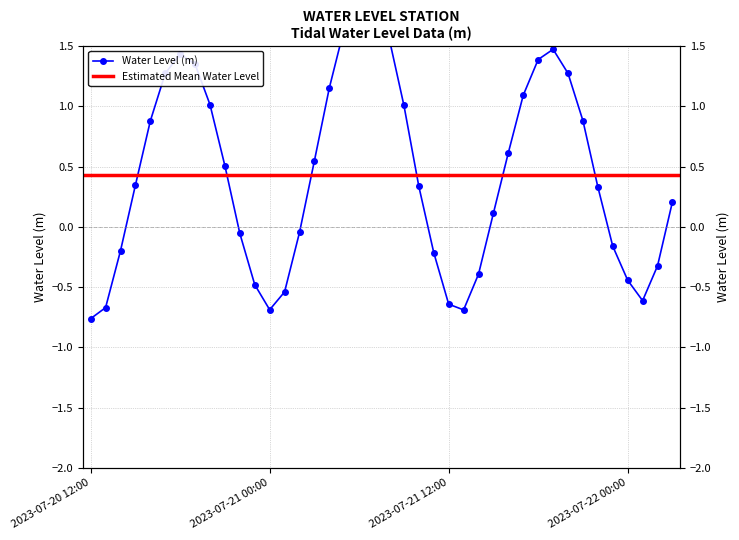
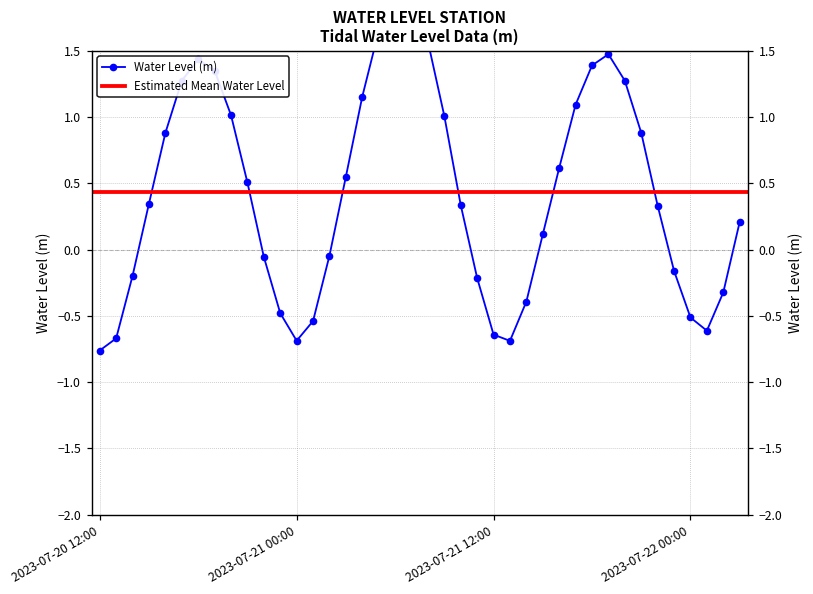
2023-07-22 00:00: -0.44 -> -0.51
